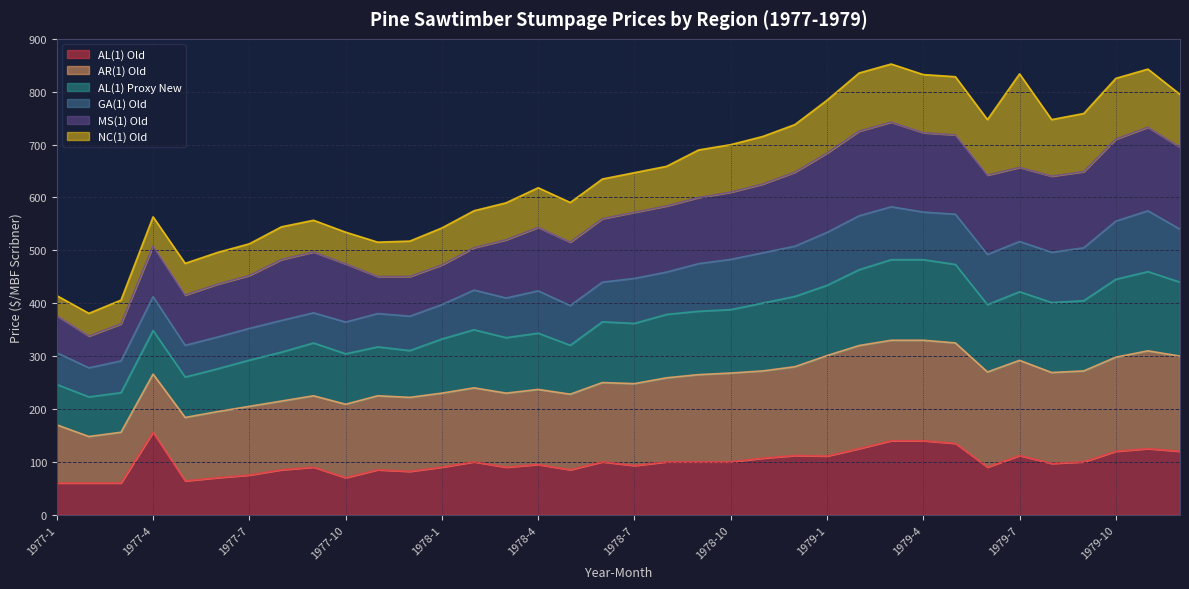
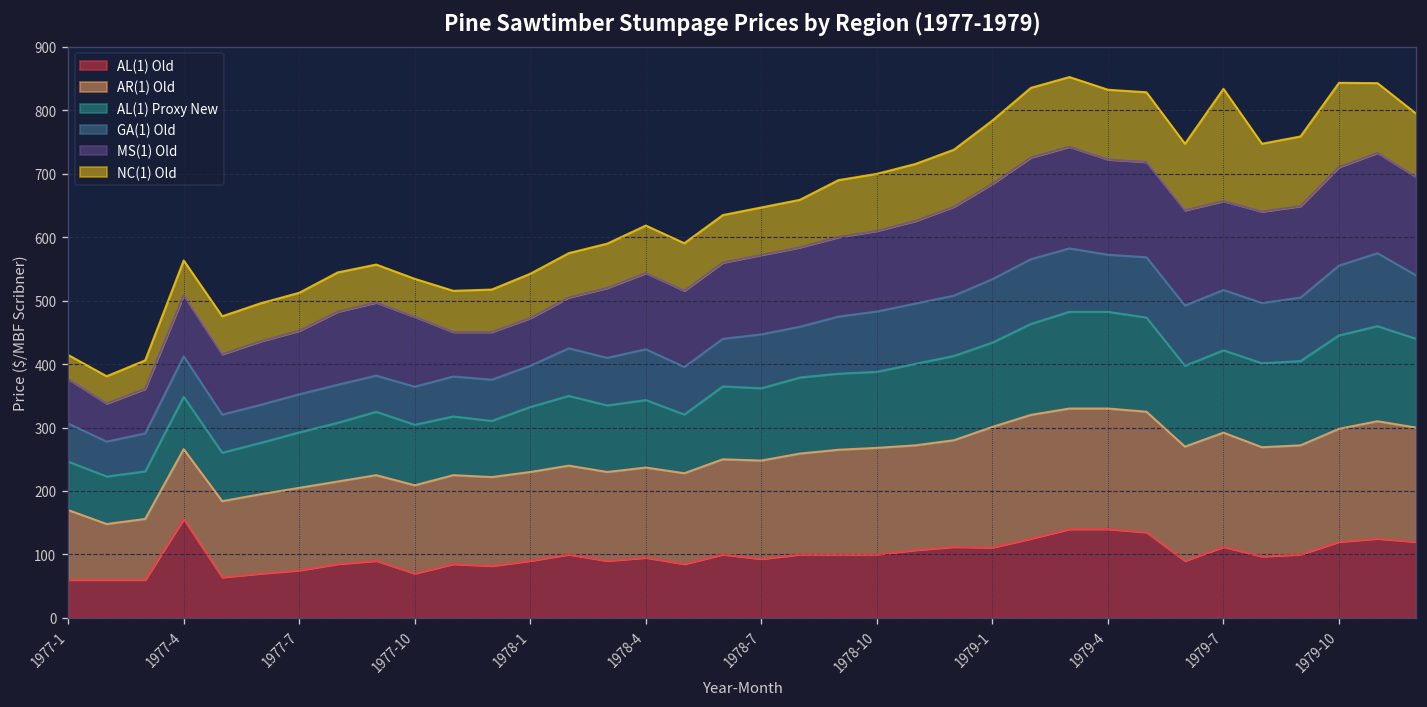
NC(1) Old, 1979-10: 120 -> 130
